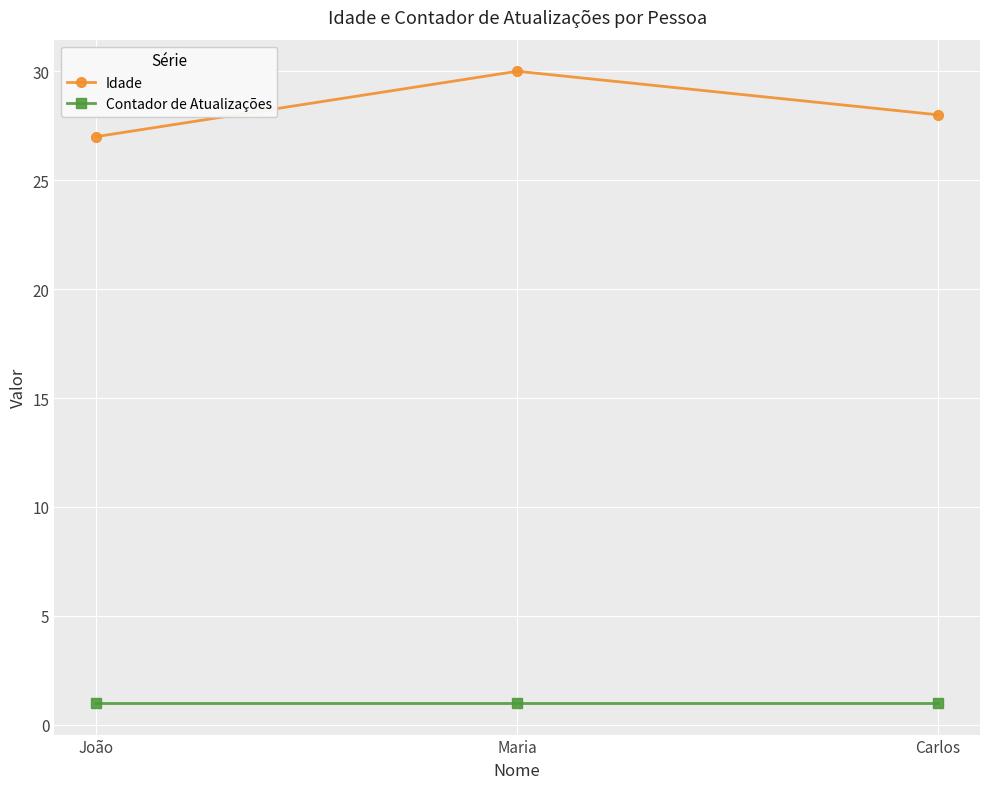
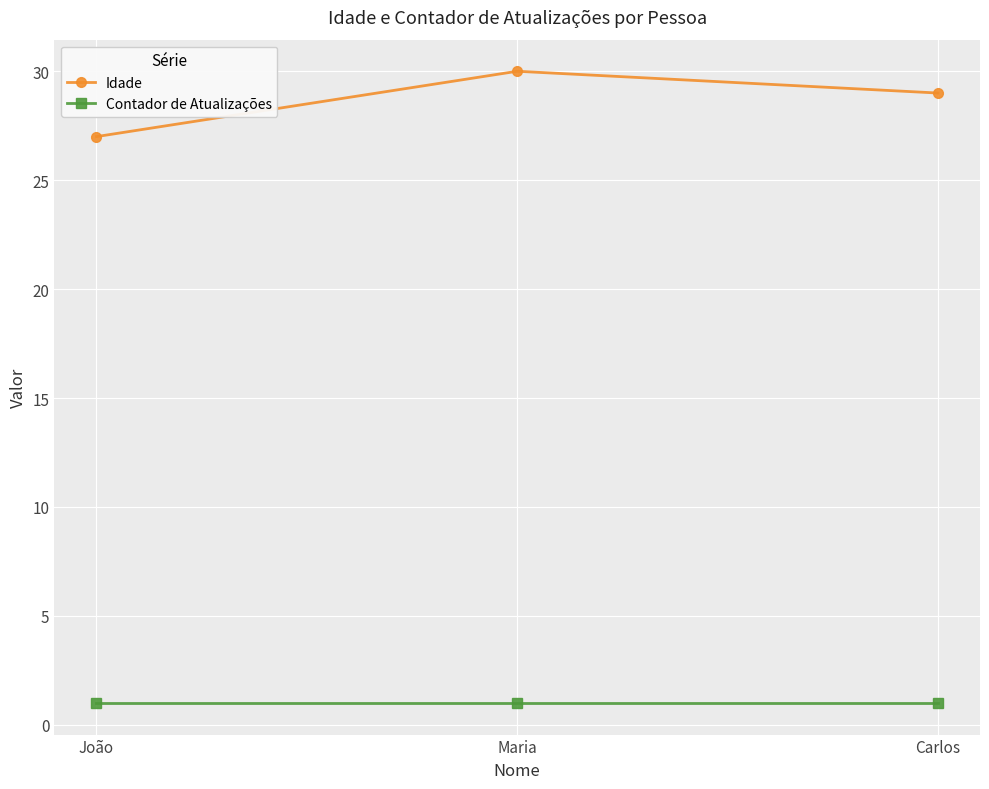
Idade, Carlos: 28 -> 29
